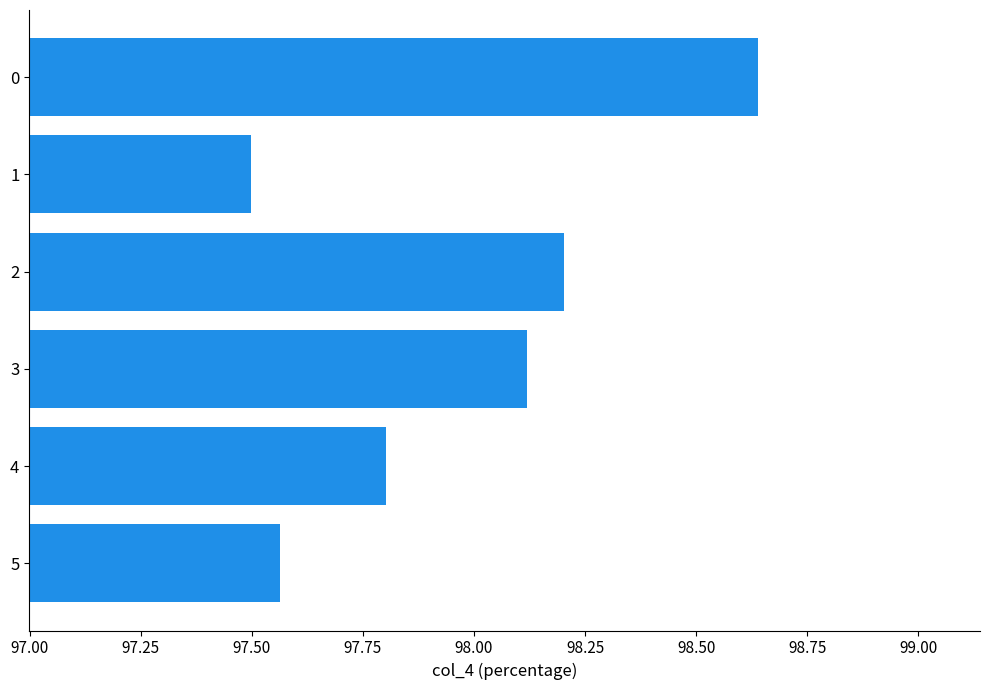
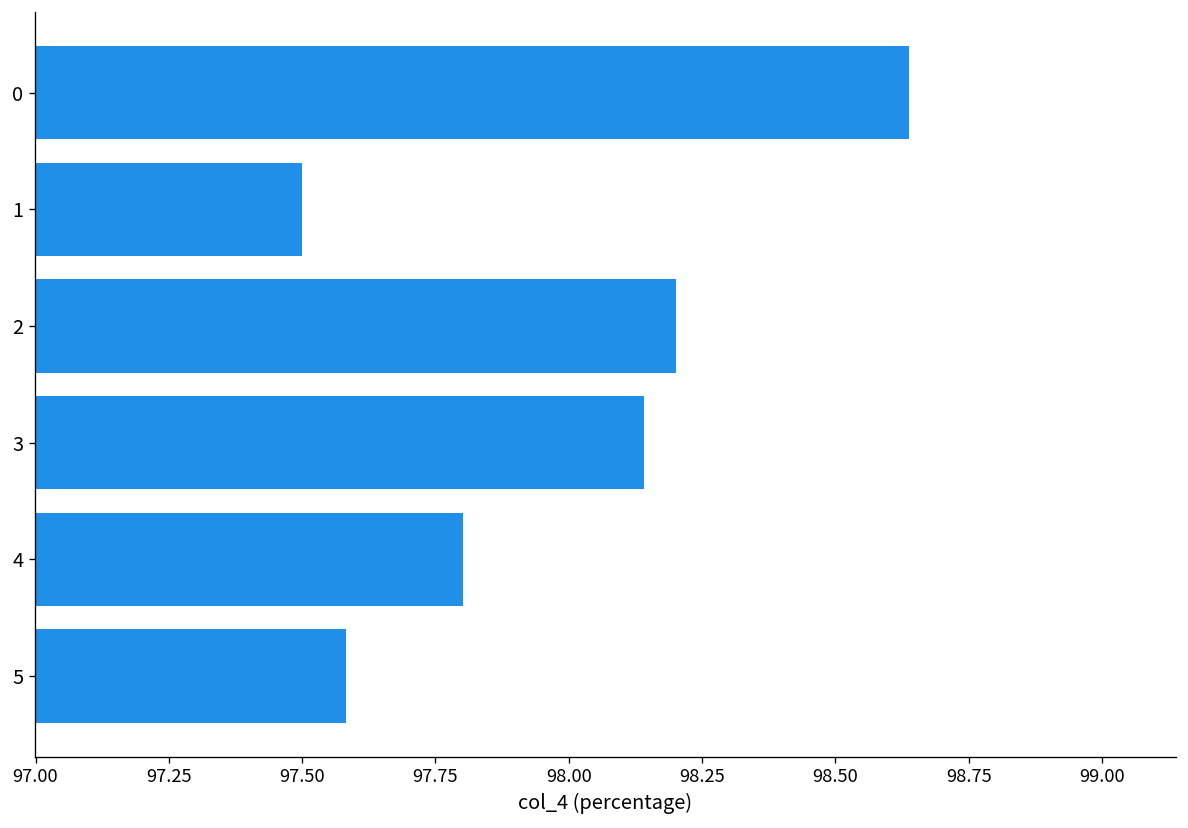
3: 98.12 -> 98.14
5: 97.56 -> 97.58
